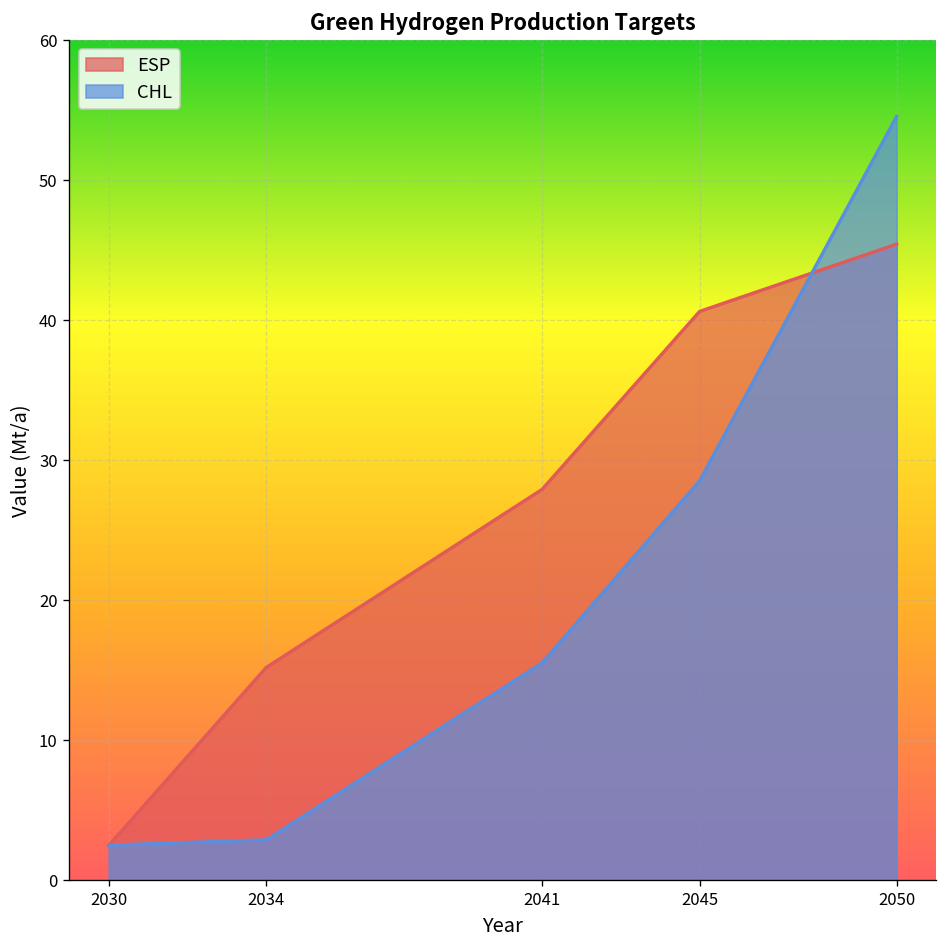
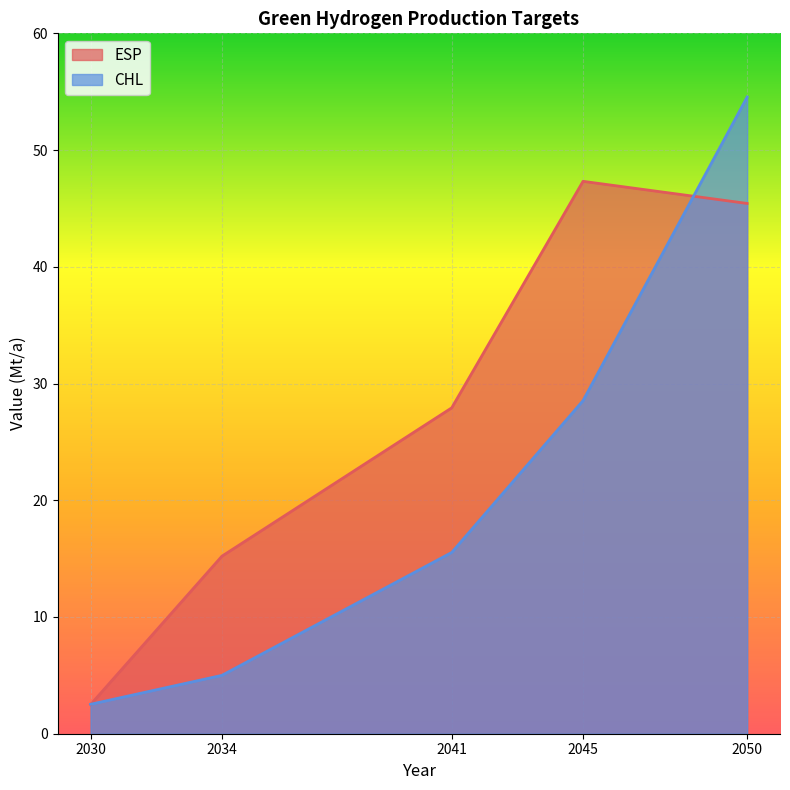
CHL, 2034: 2.9 -> 5.0
ESP, 2045: 40.6 -> 47.3
